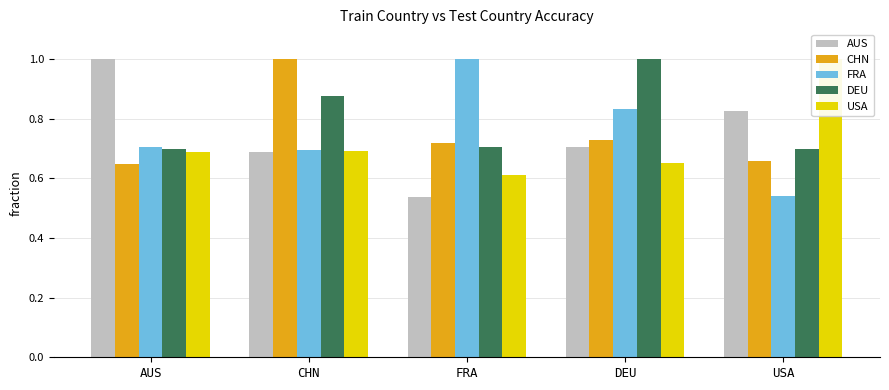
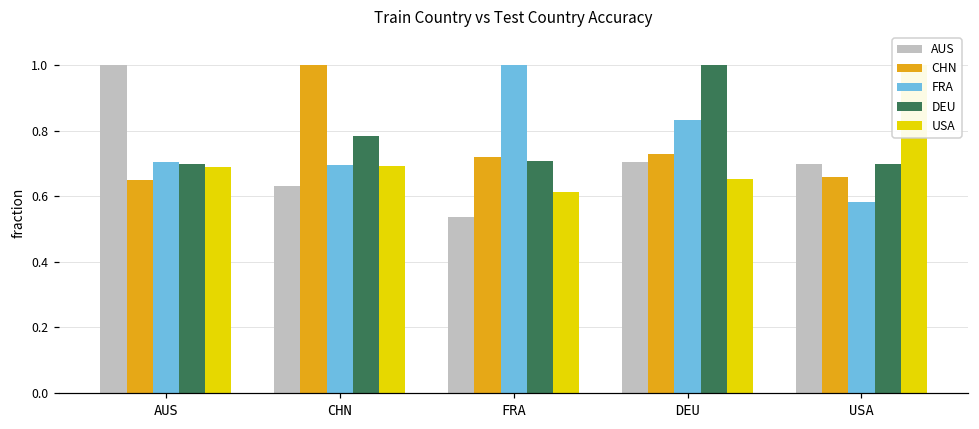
AUS, CHN: 0.69 -> 0.63
DEU, CHN: 0.88 -> 0.78
AUS, USA: 0.83 -> 0.70
FRA, USA: 0.54 -> 0.58
